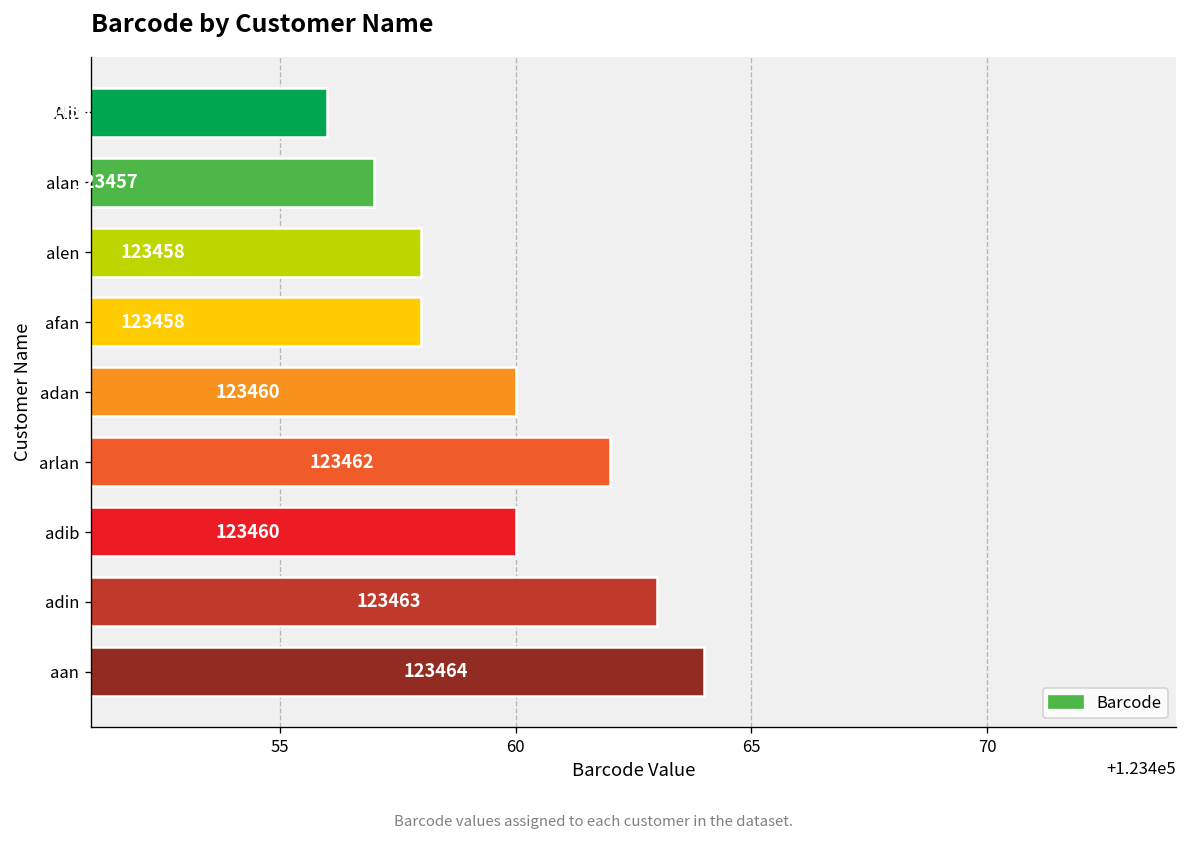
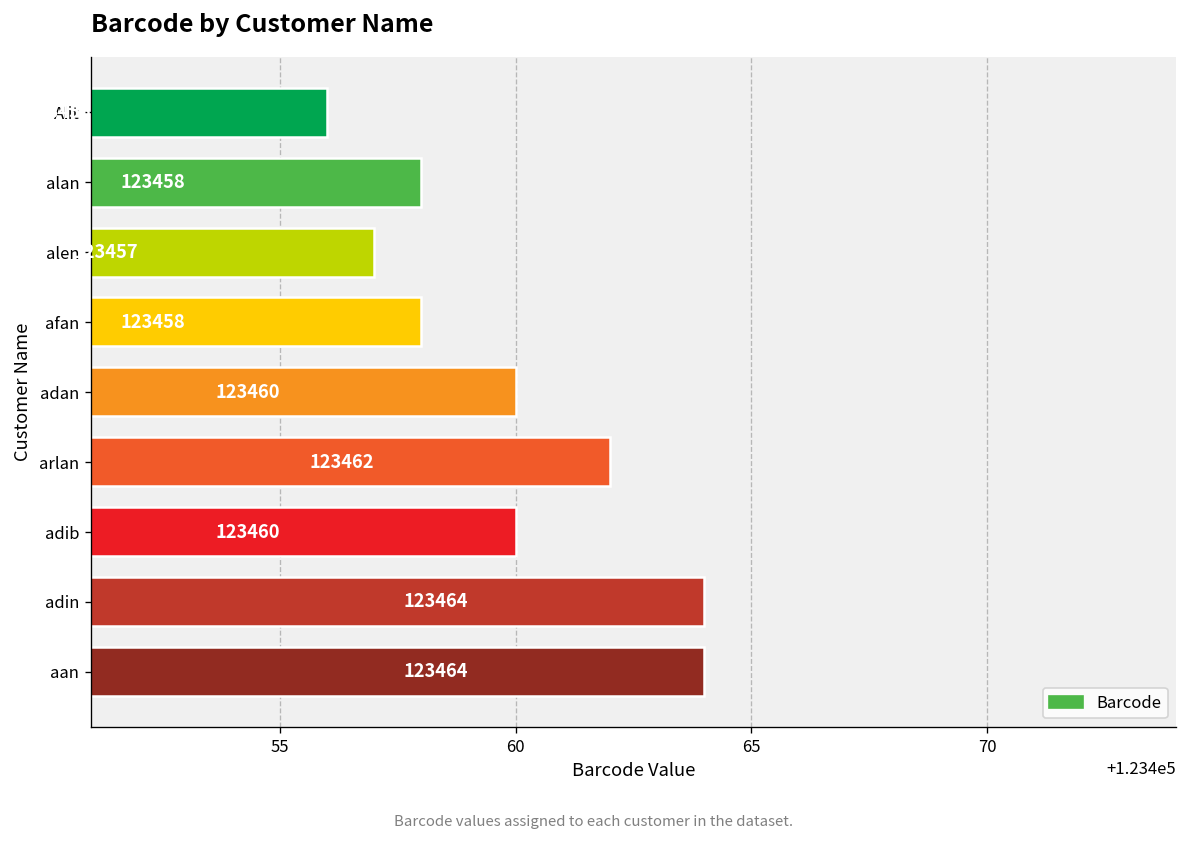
alan: 123457 -> 123458
alen: 123458 -> 123457
adin: 123463 -> 123464
